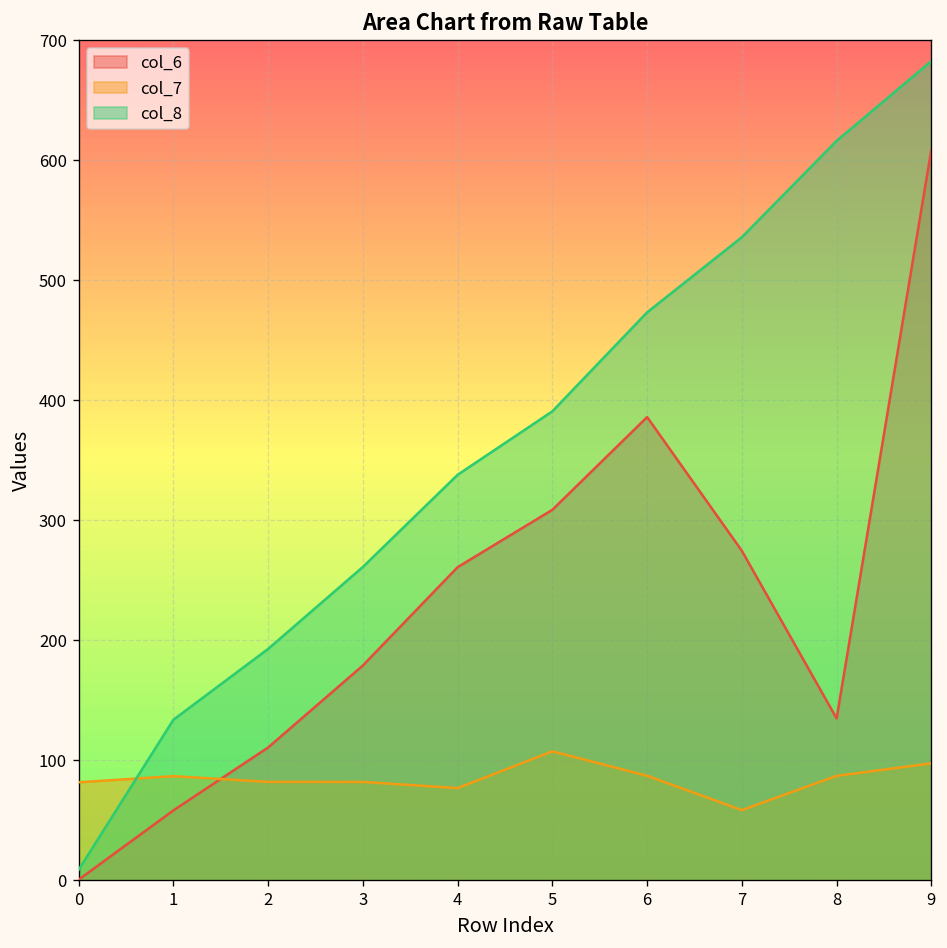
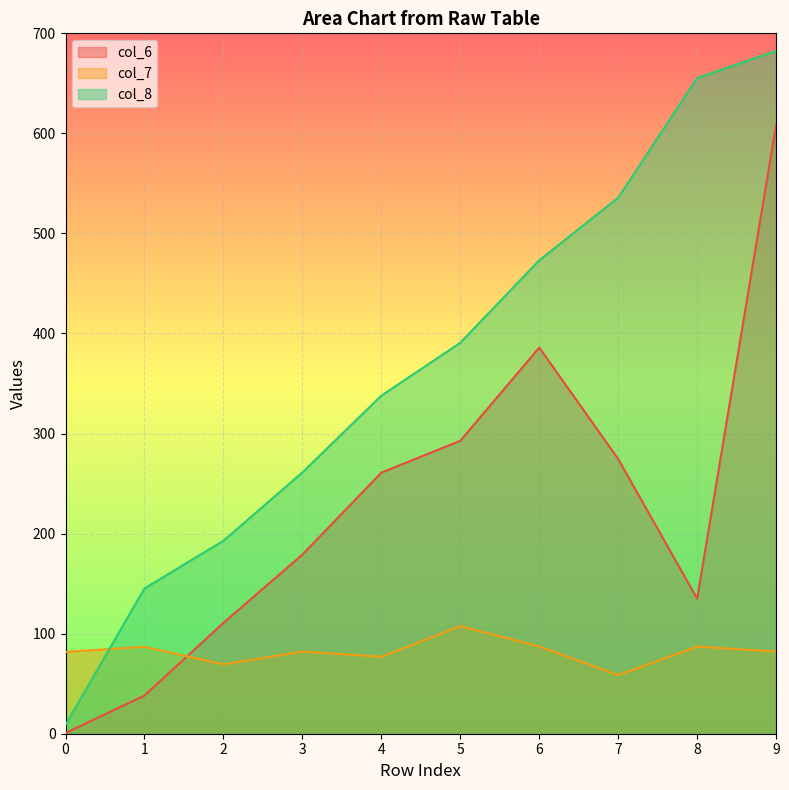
col_6, 1: 58 -> 38
col_8, 1: 134 -> 145
col_7, 2: 82 -> 69
col_6, 5: 309 -> 293
col_8, 8: 616 -> 655
col_7, 9: 98 -> 82
